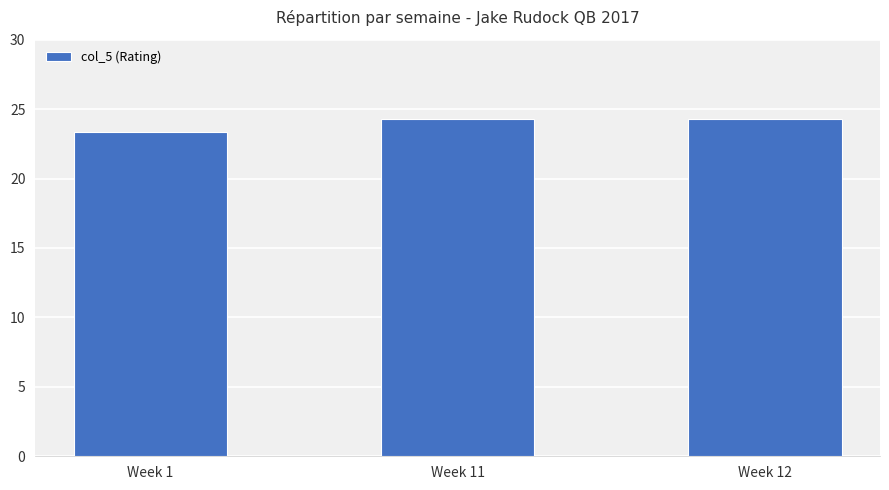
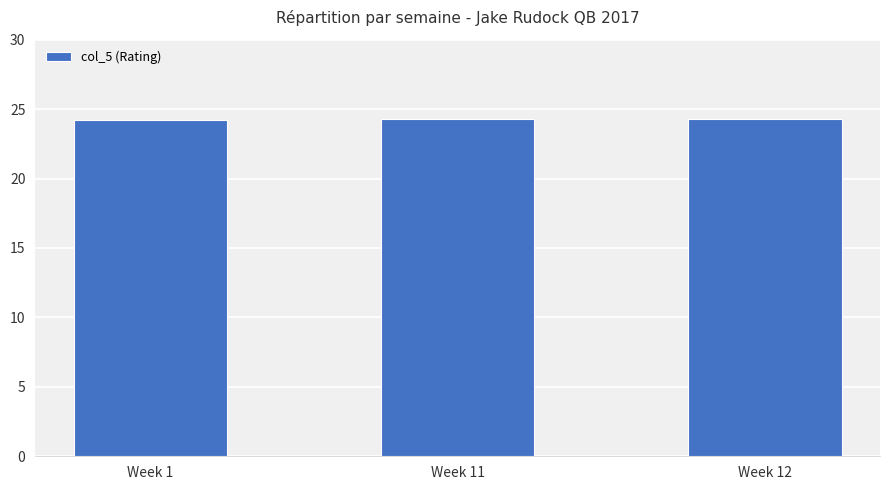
Week 1: 23.4 -> 24.2
